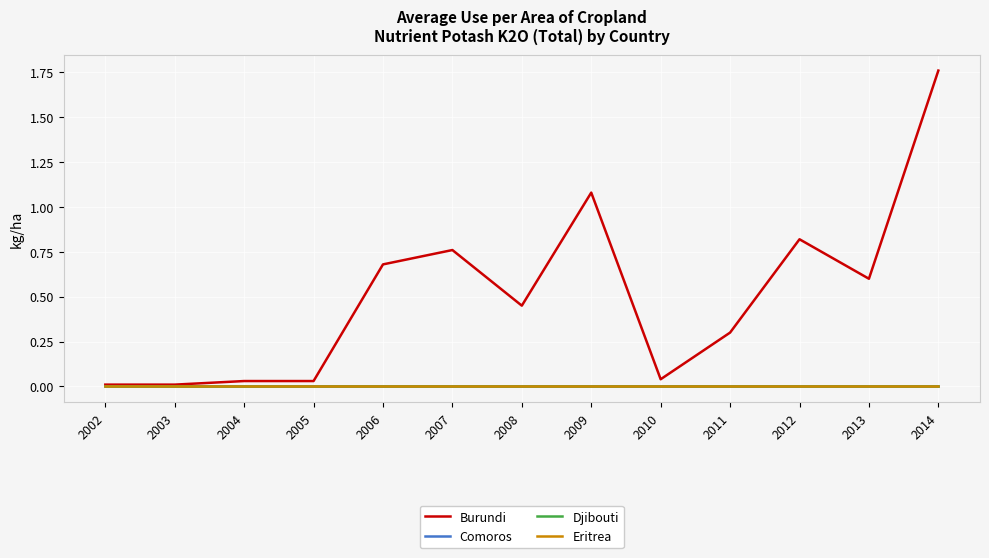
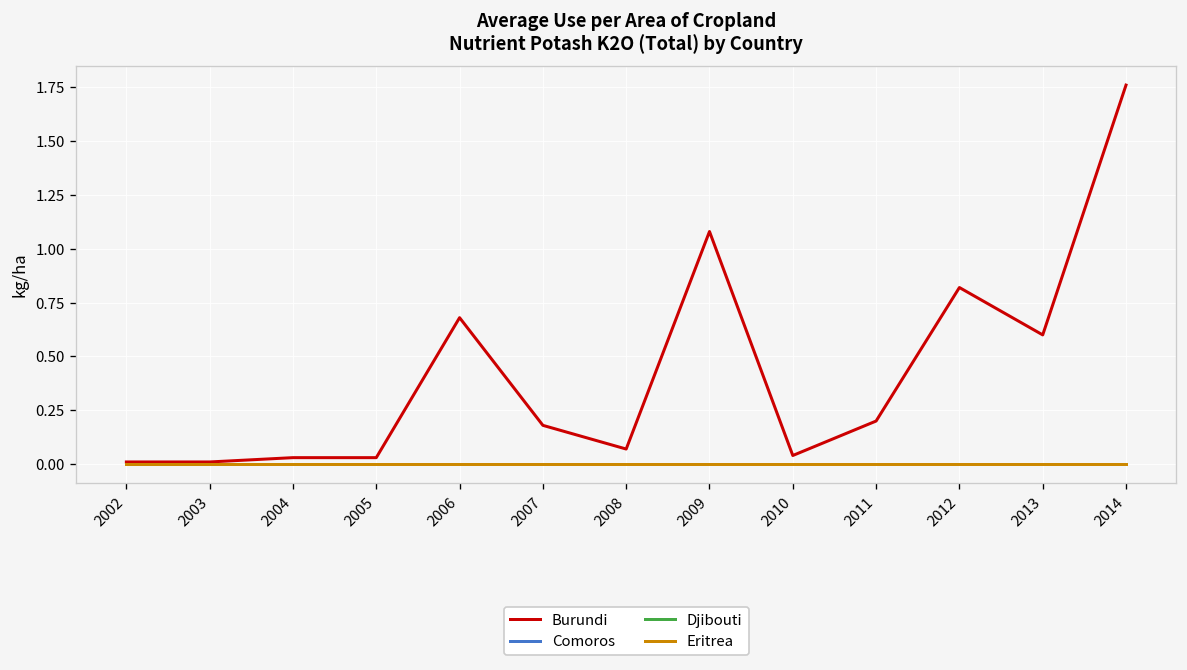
Burundi, 2007: 0.76 -> 0.18
Burundi, 2008: 0.45 -> 0.07
Burundi, 2011: 0.3 -> 0.2
